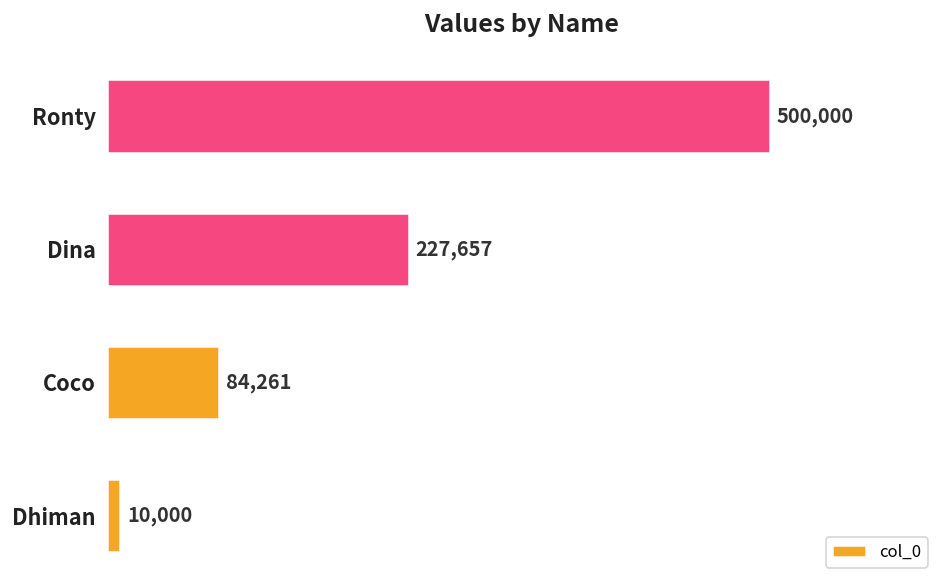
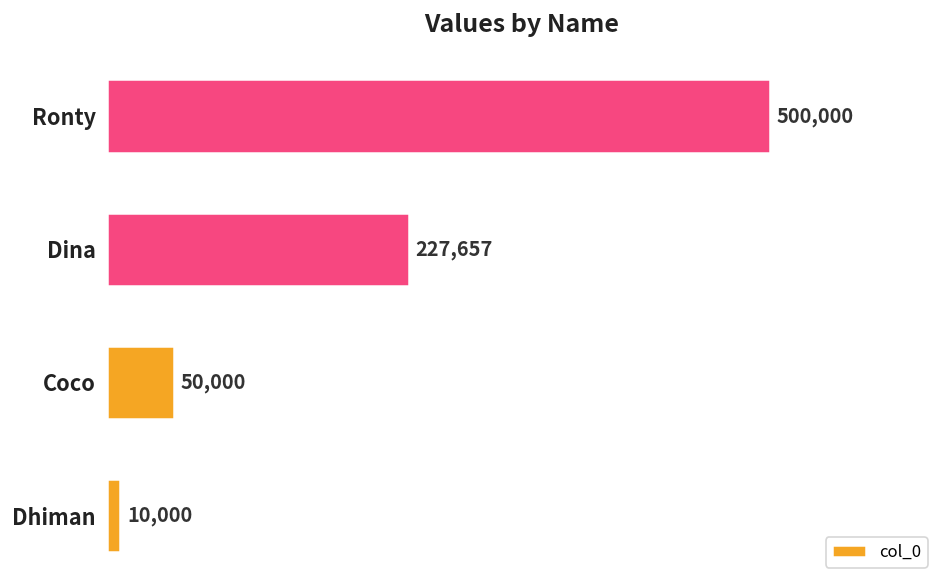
Coco: 84,261 -> 50,000
